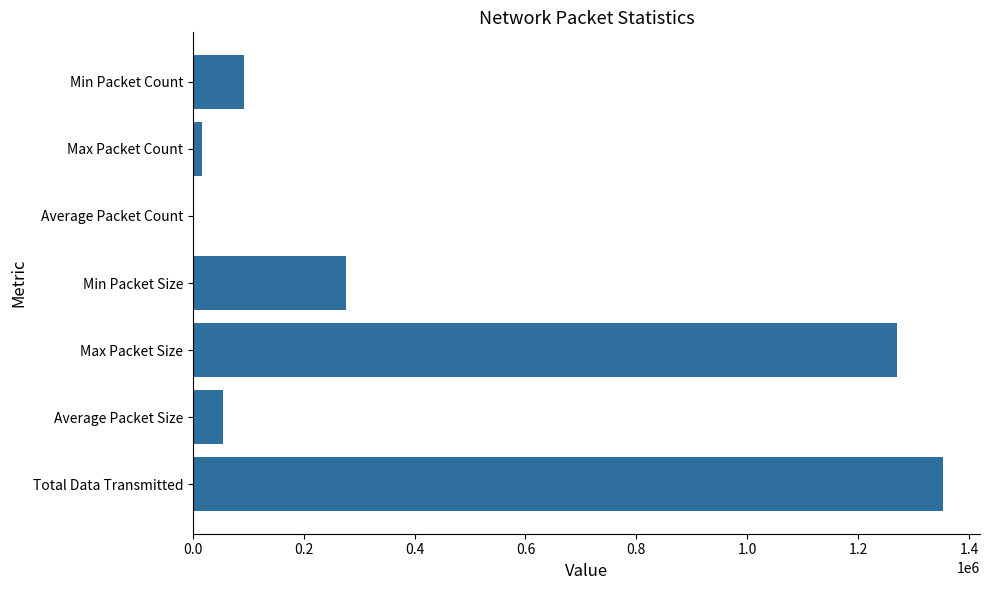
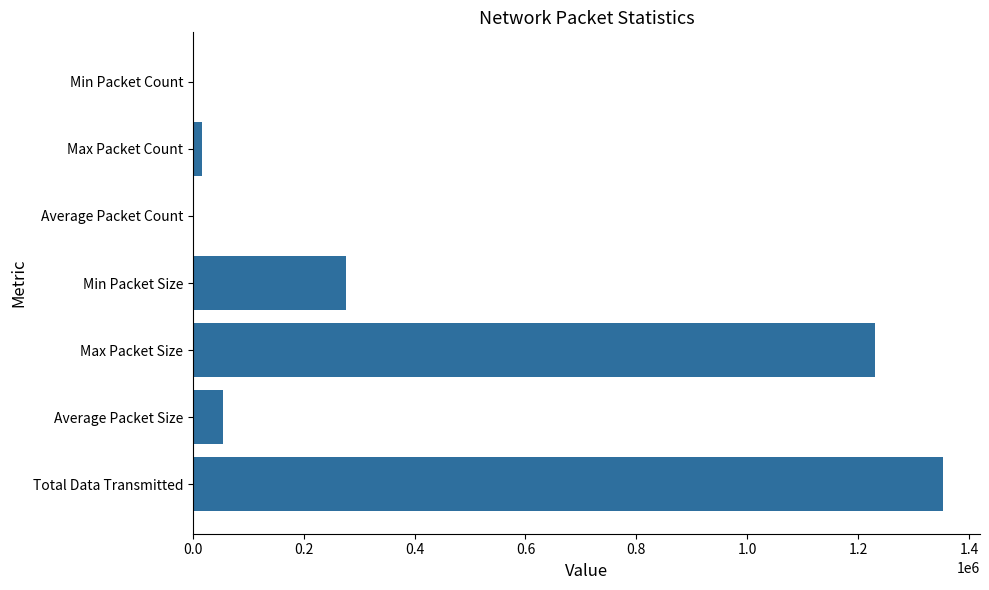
Min Packet Count: 90000 -> 0
Max Packet Size: 1270000 -> 1230000
